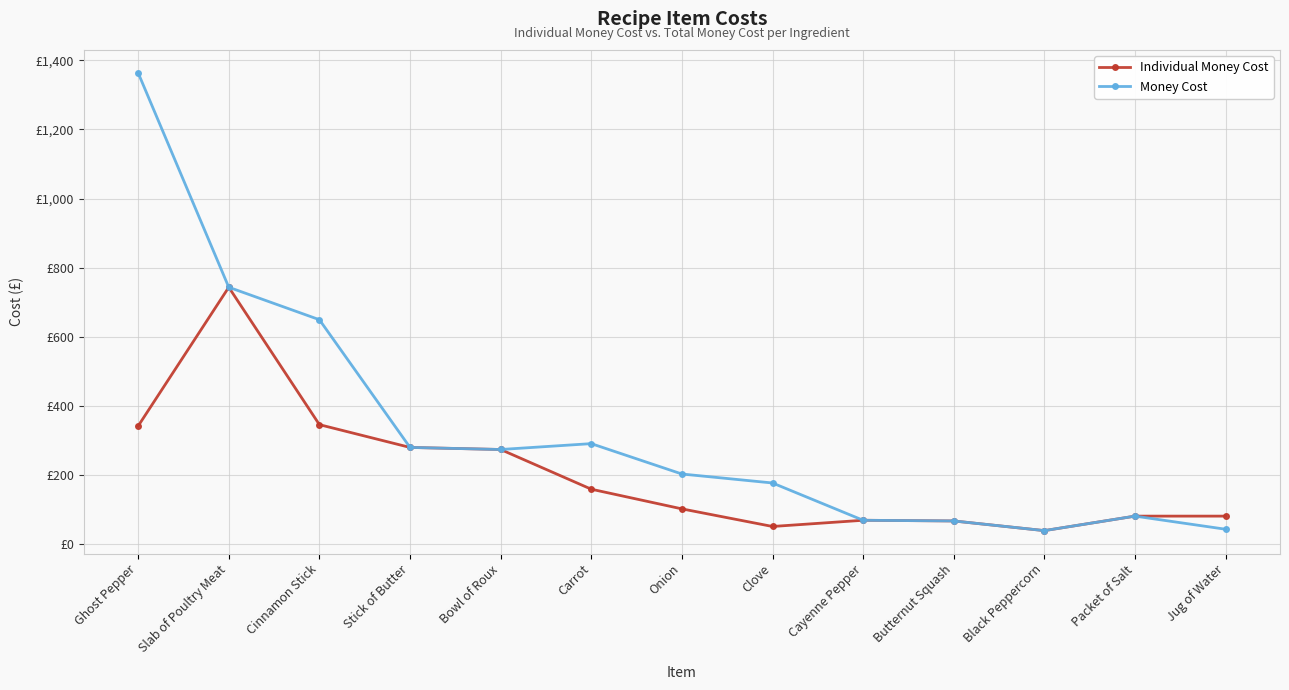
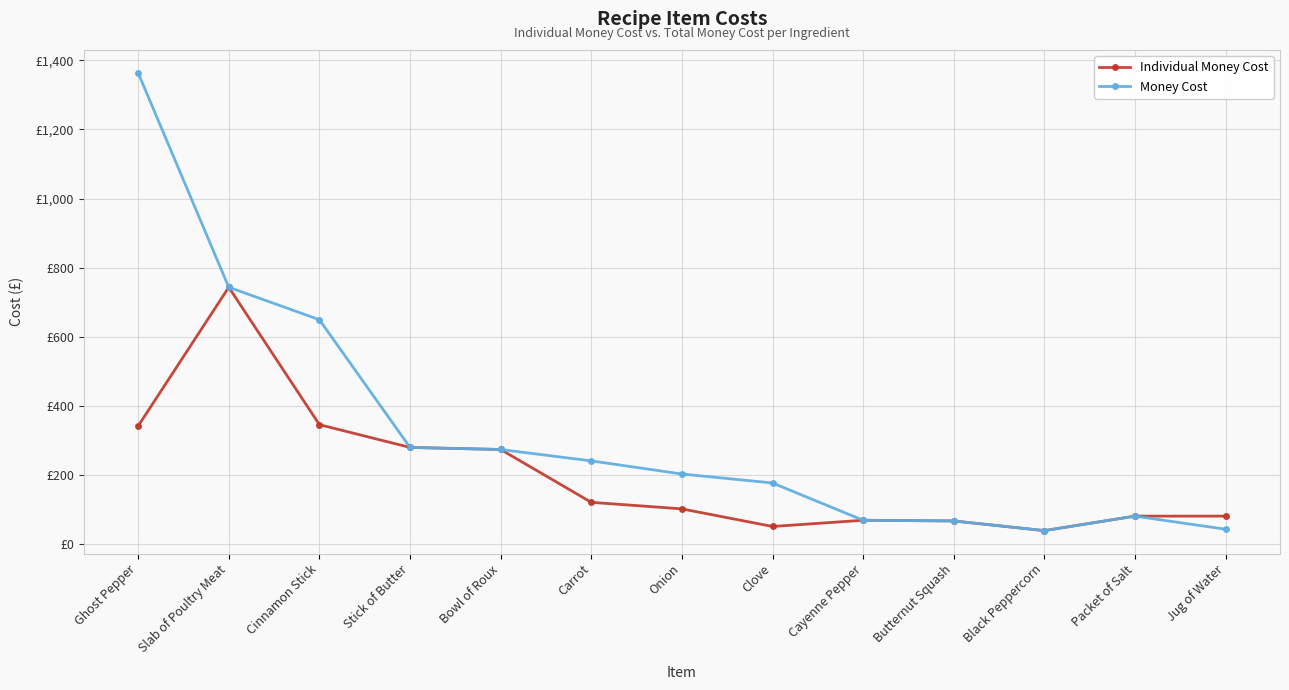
Individual Money Cost, Carrot: £160 -> £120
Money Cost, Carrot: £290 -> £240
